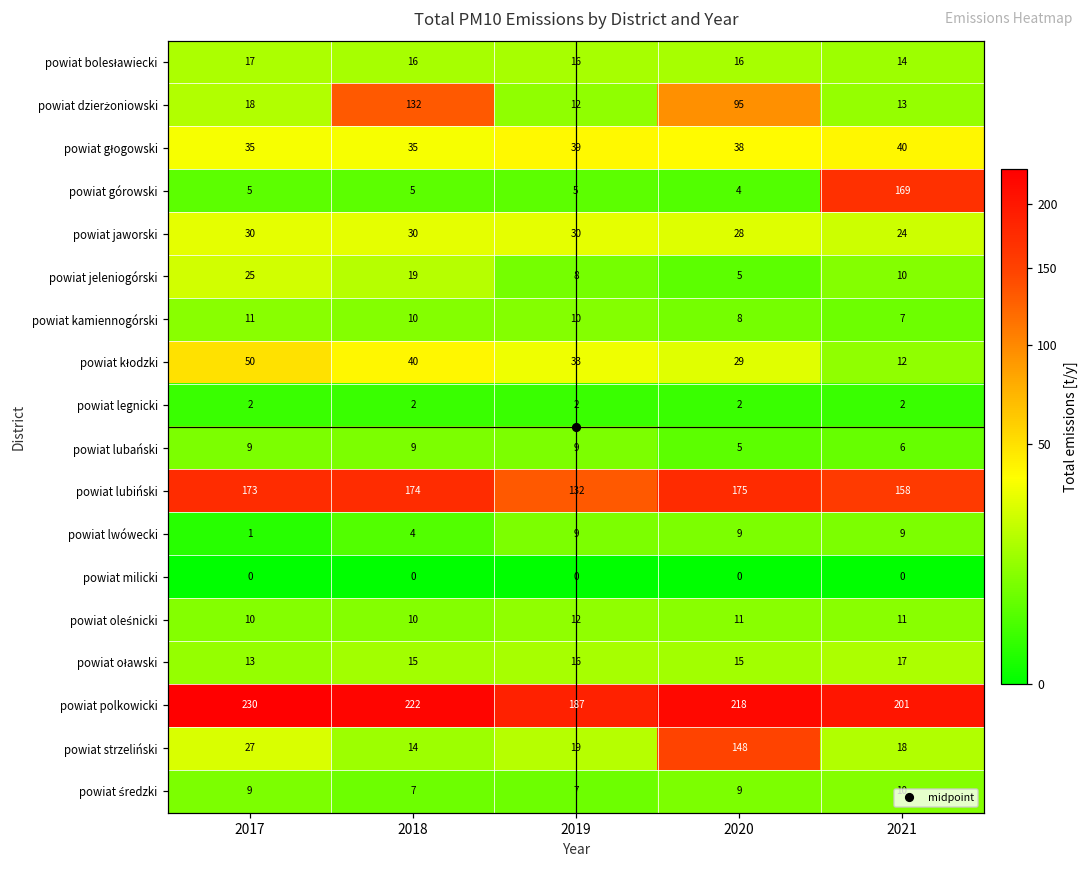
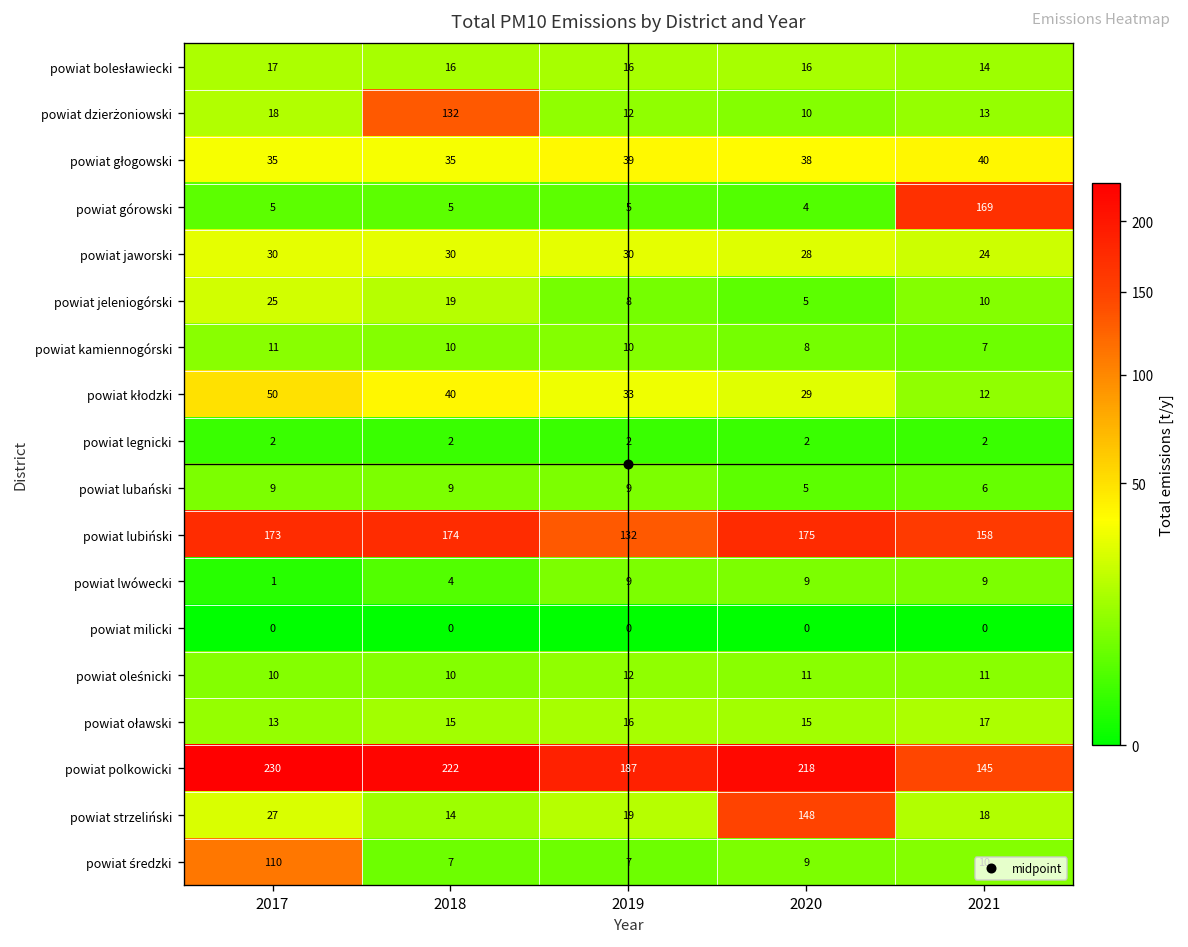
powiat dzierżoniowski, 2020: 95 -> 10
powiat polkowicki, 2021: 201 -> 145
powiat średzki, 2017: 9 -> 110
